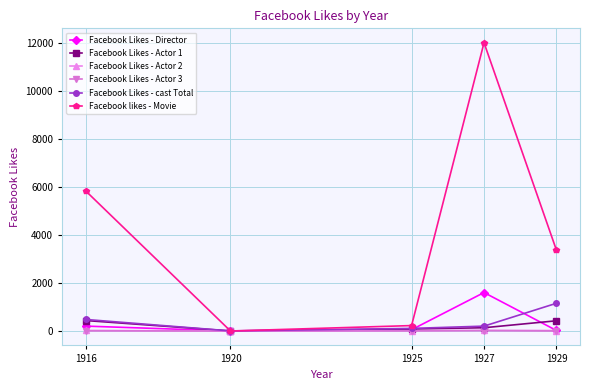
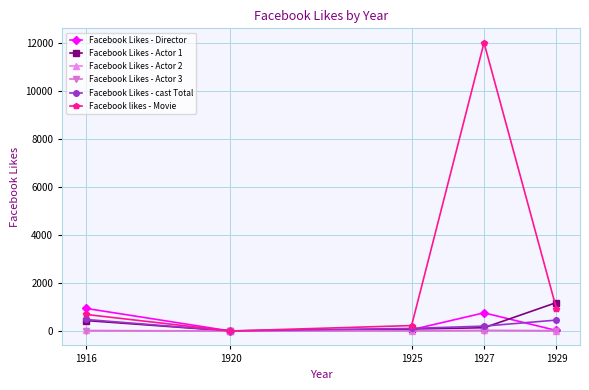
Facebook Likes - Director, 1916: 200 -> 900
Facebook likes - Movie, 1916: 5800 -> 700
Facebook Likes - Director, 1927: 1600 -> 800
Facebook Likes - Actor 1, 1929: 400 -> 1200
Facebook Likes - cast Total, 1929: 1200 -> 500
Facebook likes - Movie, 1929: 3400 -> 900
